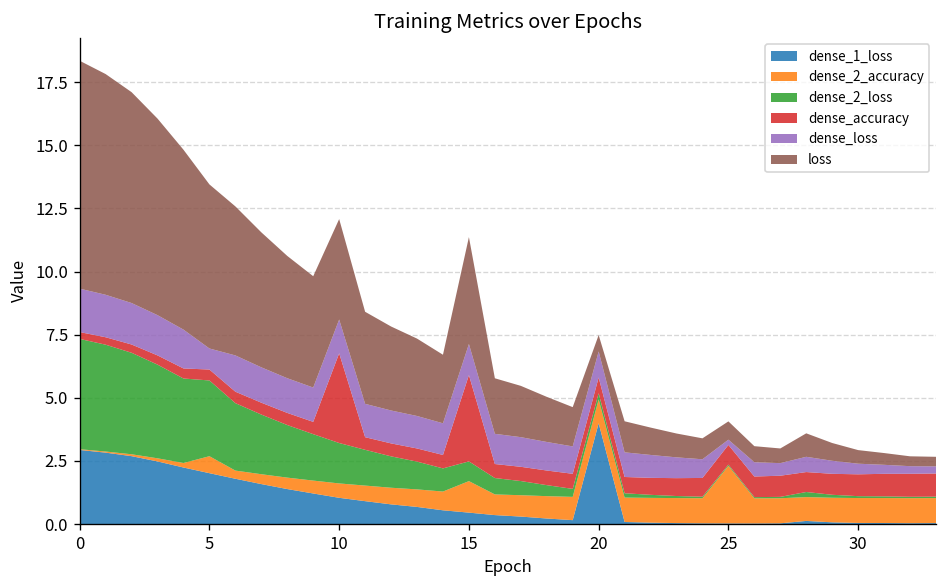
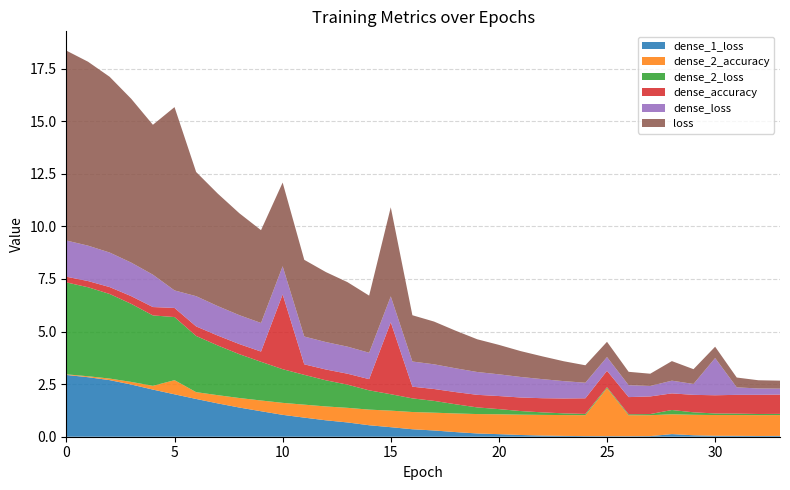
loss, 5: 6.5 -> 8.7
dense_2_accuracy, 15: 1.2 -> 0.8
dense_1_loss, 20: 4.0 -> 0.1
loss, 20: 0.6 -> 1.4
dense_loss, 25: 0.2 -> 0.7
dense_loss, 30: 0.4 -> 1.8
